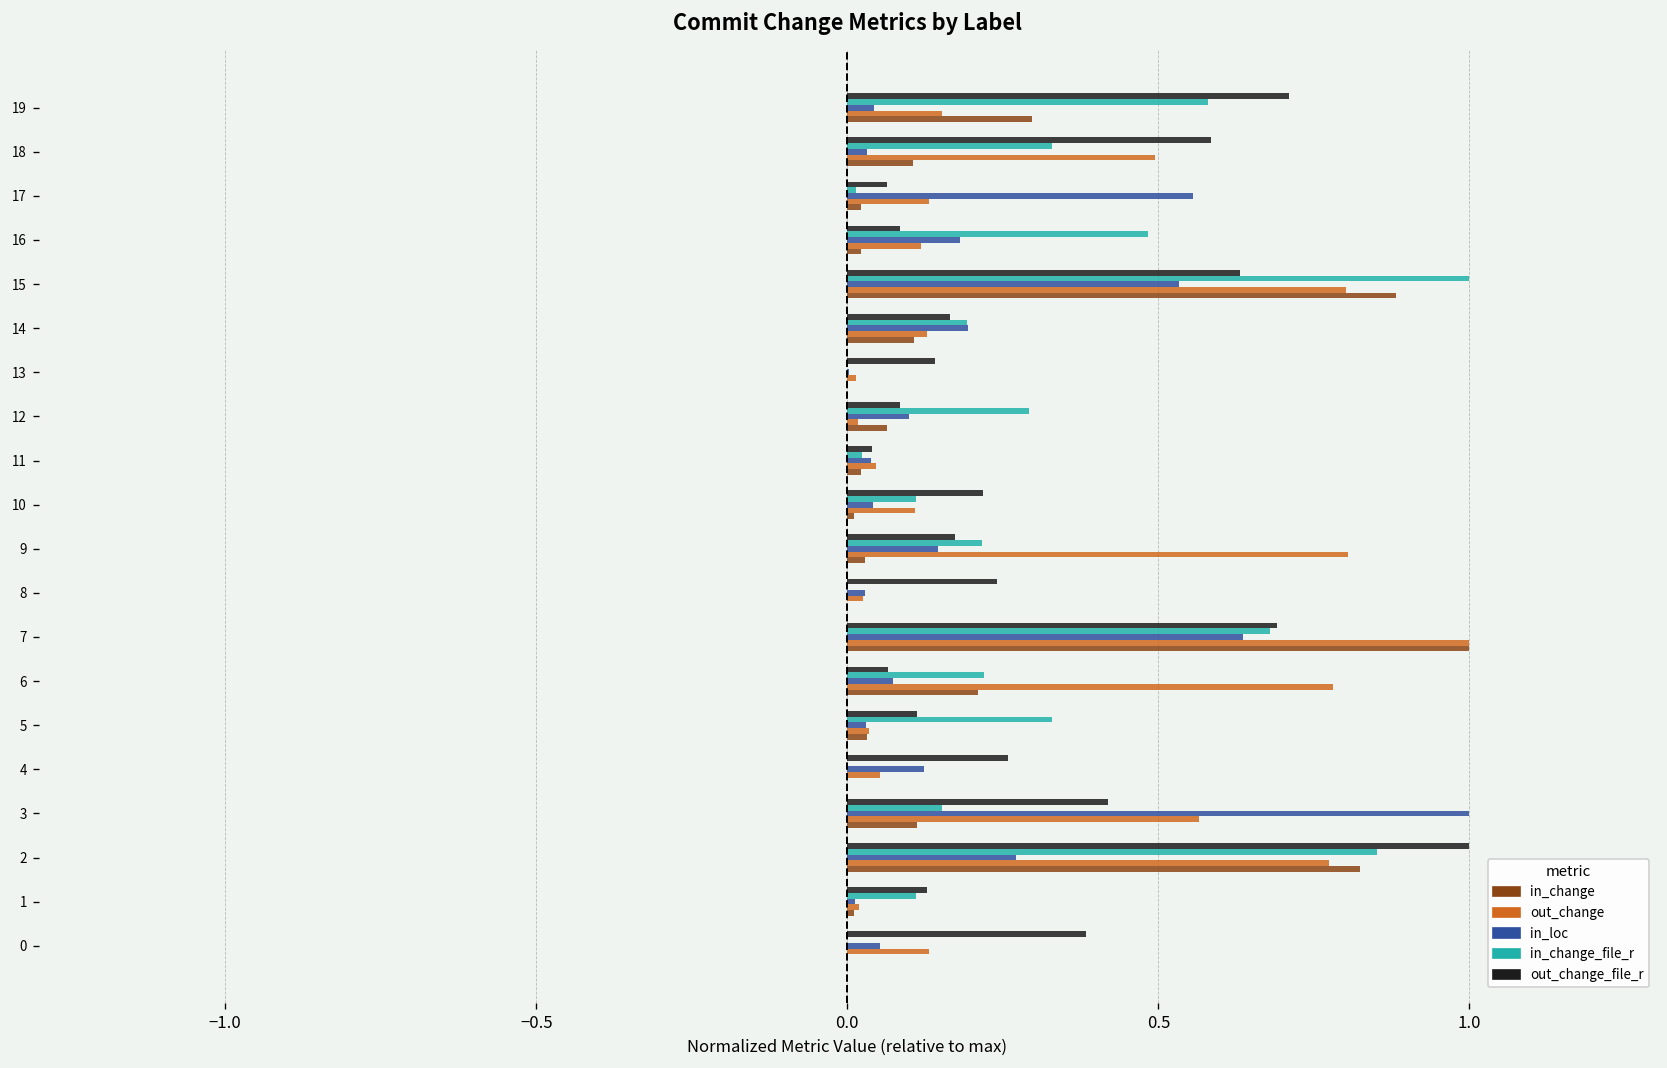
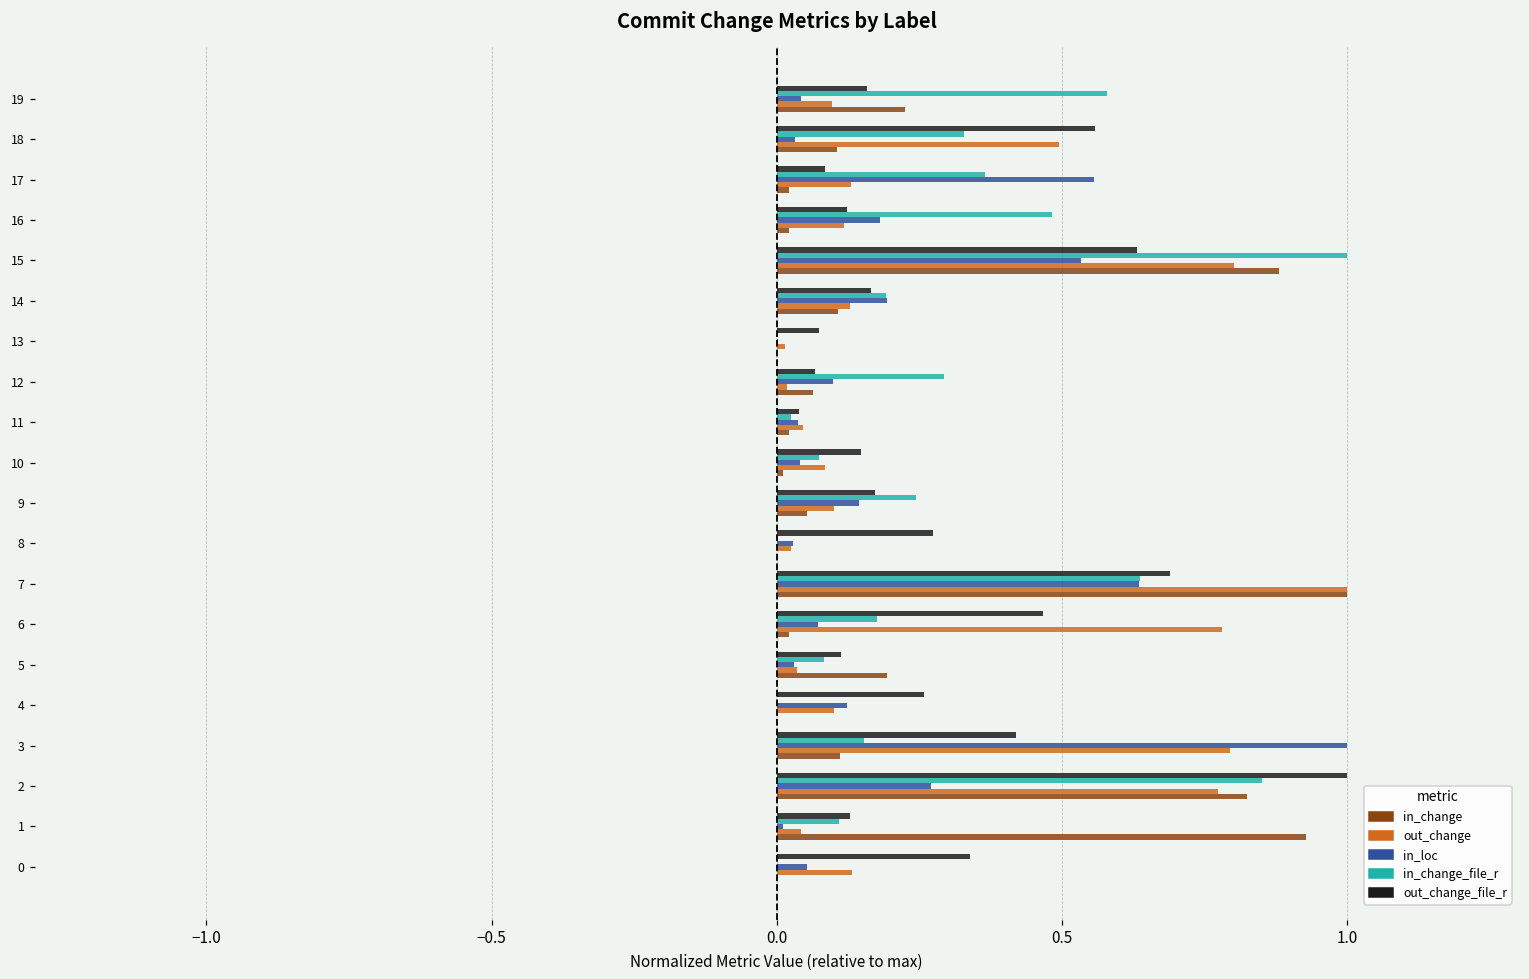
out_change_file_r, 19: 0.71 -> 0.16
out_change, 19: 0.15 -> 0.10
in_change, 19: 0.30 -> 0.23
out_change_file_r, 18: 0.58 -> 0.56
out_change_file_r, 17: 0.06 -> 0.08
in_change_file_r, 17: 0.01 -> 0.36
out_change_file_r, 16: 0.08 -> 0.12
out_change_file_r, 13: 0.14 -> 0.07
out_change_file_r, 12: 0.08 -> 0.07
out_change_file_r, 10: 0.22 -> 0.15
in_change_file_r, 10: 0.11 -> 0.07
out_change, 10: 0.11 -> 0.08
in_change_file_r, 9: 0.22 -> 0.24
out_change, 9: 0.81 -> 0.10
in_change, 9: 0.03 -> 0.05
out_change_file_r, 8: 0.24 -> 0.27
in_change_file_r, 7: 0.68 -> 0.64
out_change_file_r, 6: 0.07 -> 0.47
in_change_file_r, 6: 0.22 -> 0.18
in_change, 6: 0.21 -> 0.02
in_change_file_r, 5: 0.33 -> 0.08
in_change, 5: 0.03 -> 0.19
out_change, 4: 0.05 -> 0.10
out_change, 3: 0.57 -> 0.80
out_change, 1: 0.02 -> 0.04
in_change, 1: 0.01 -> 0.93
out_change_file_r, 0: 0.38 -> 0.34
